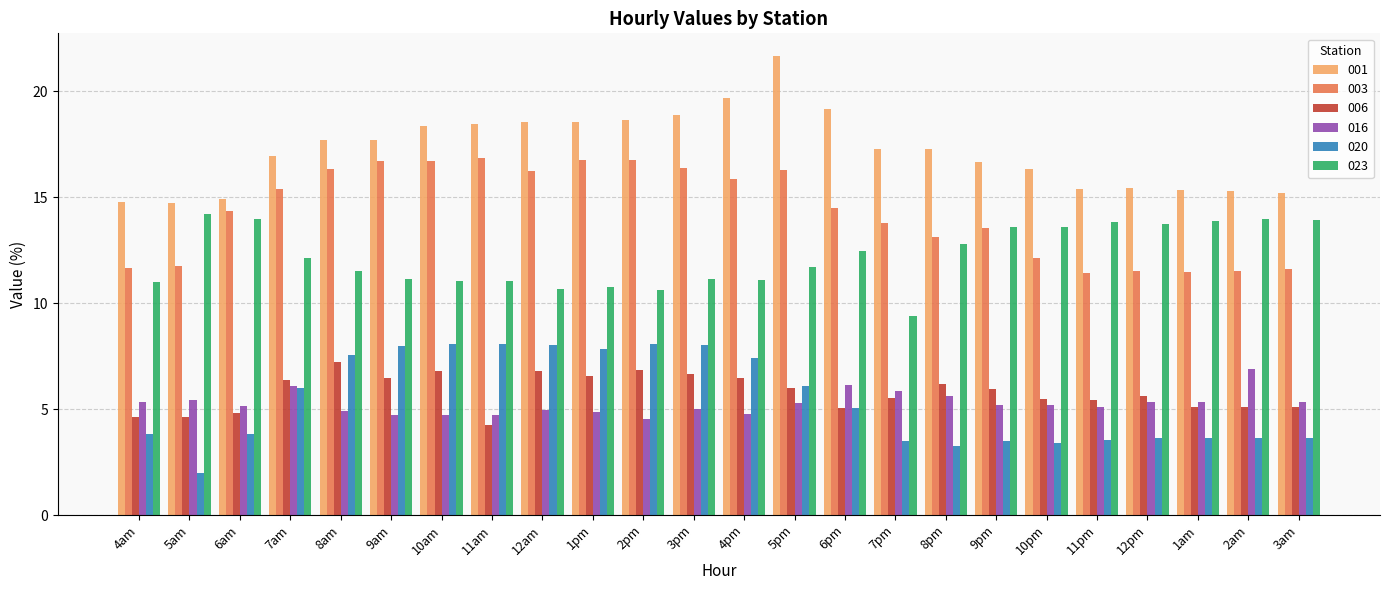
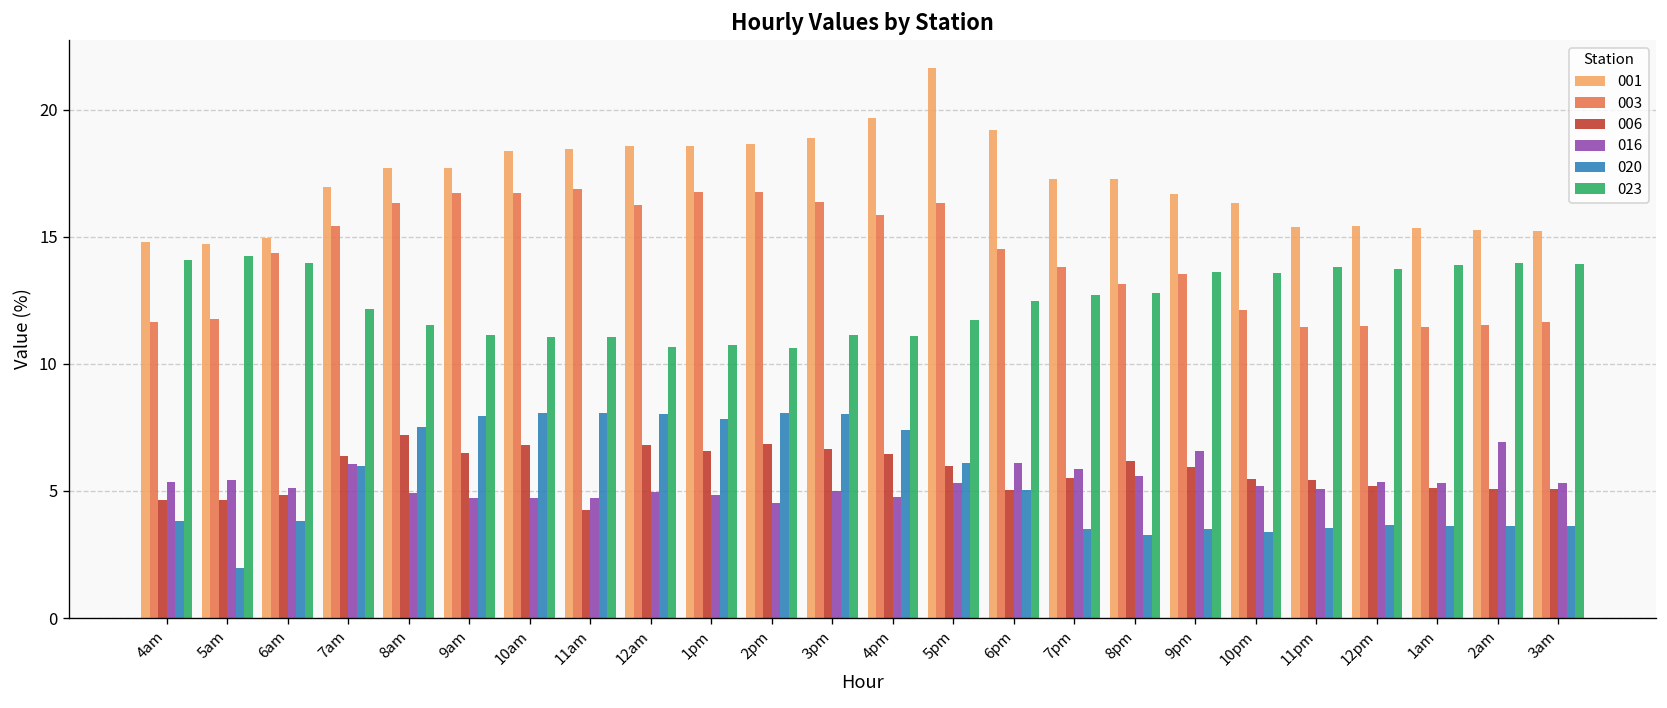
023, 4am: 11.0 -> 14.1
023, 7pm: 9.4 -> 12.7
016, 9pm: 5.2 -> 6.6
006, 12pm: 5.6 -> 5.2
